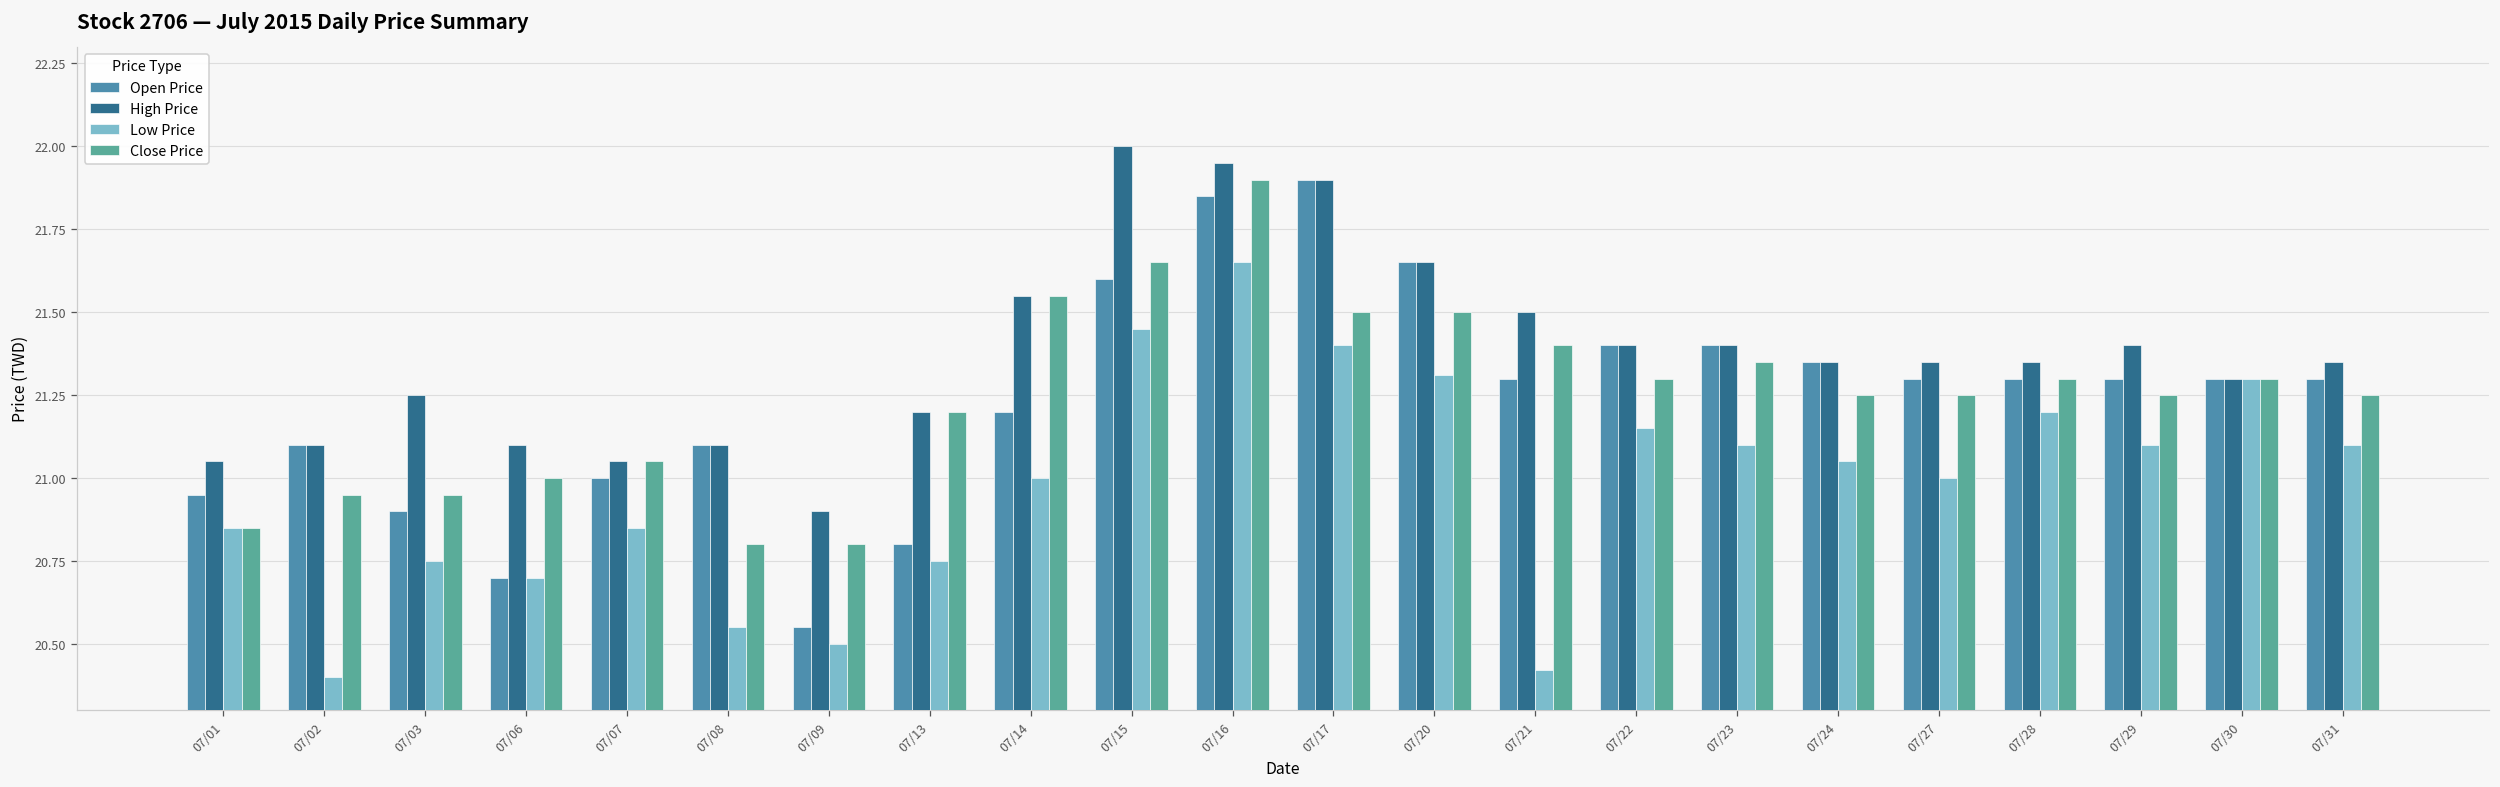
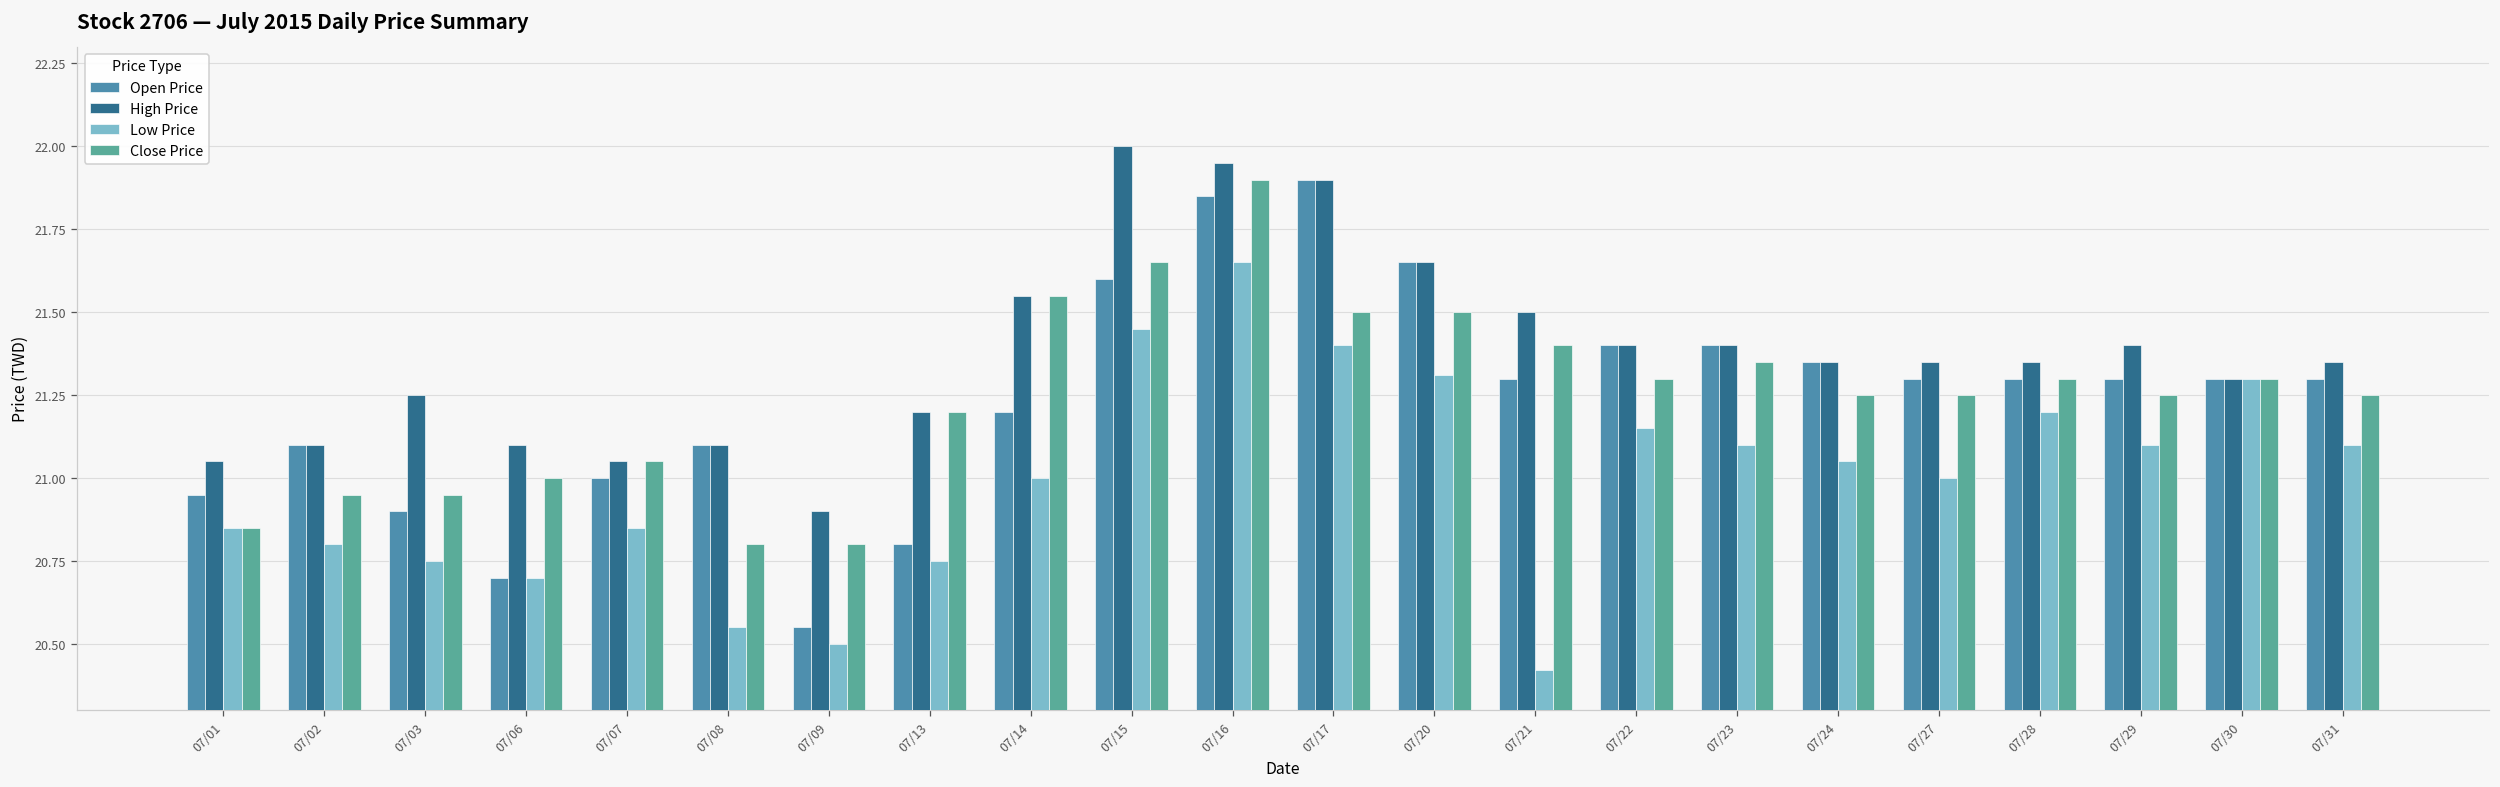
Low Price, 07/02: 20.4 -> 20.8
